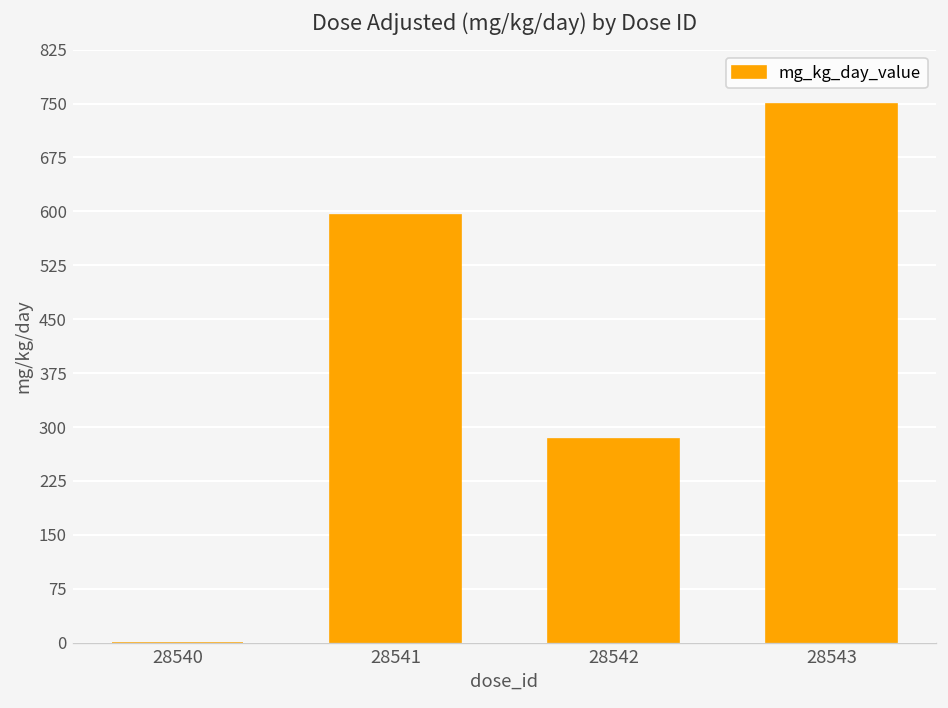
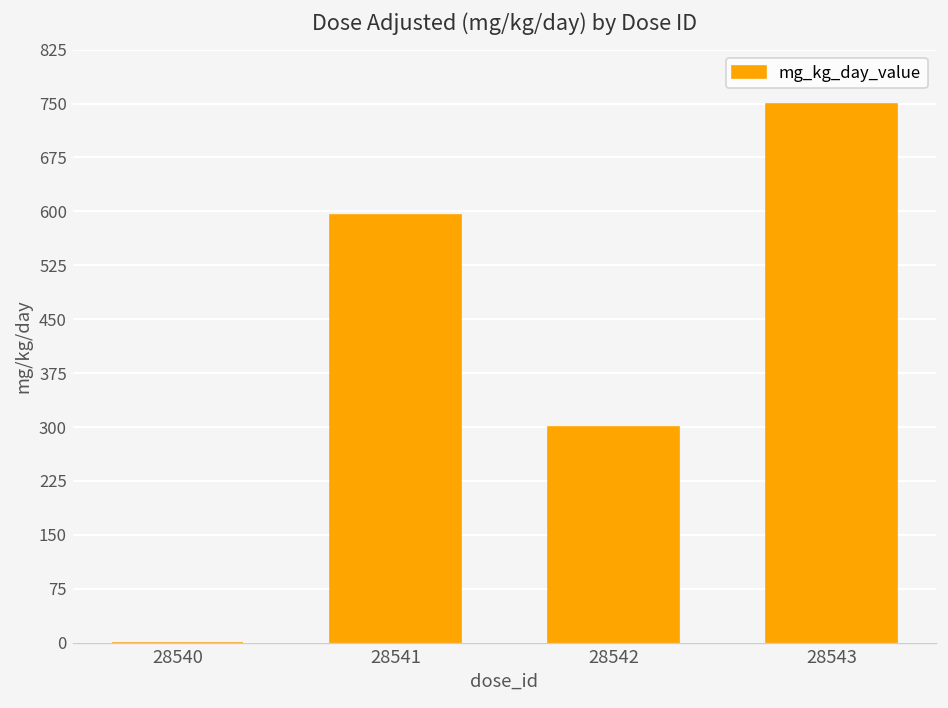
28542: 280 -> 300
